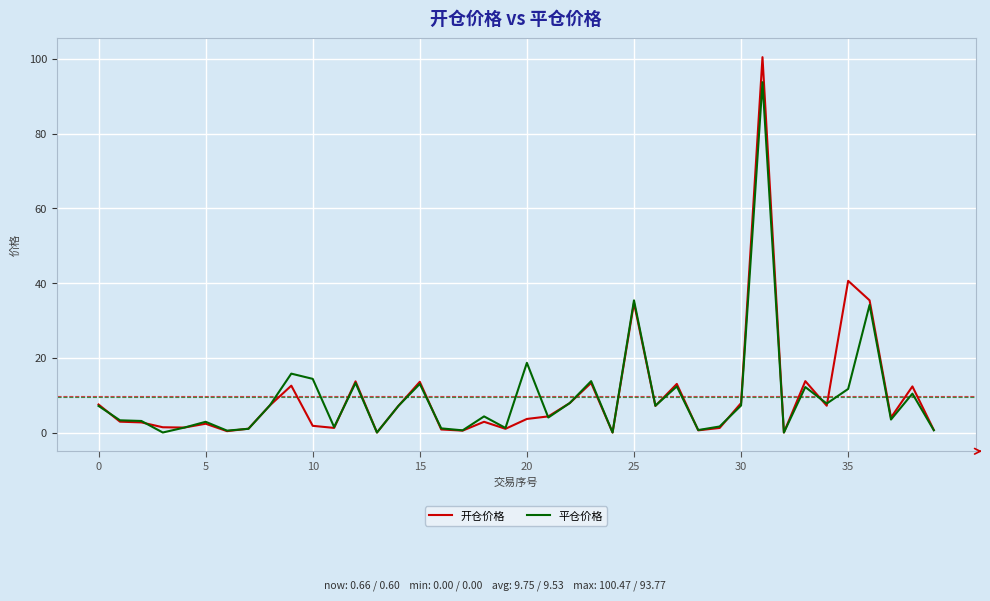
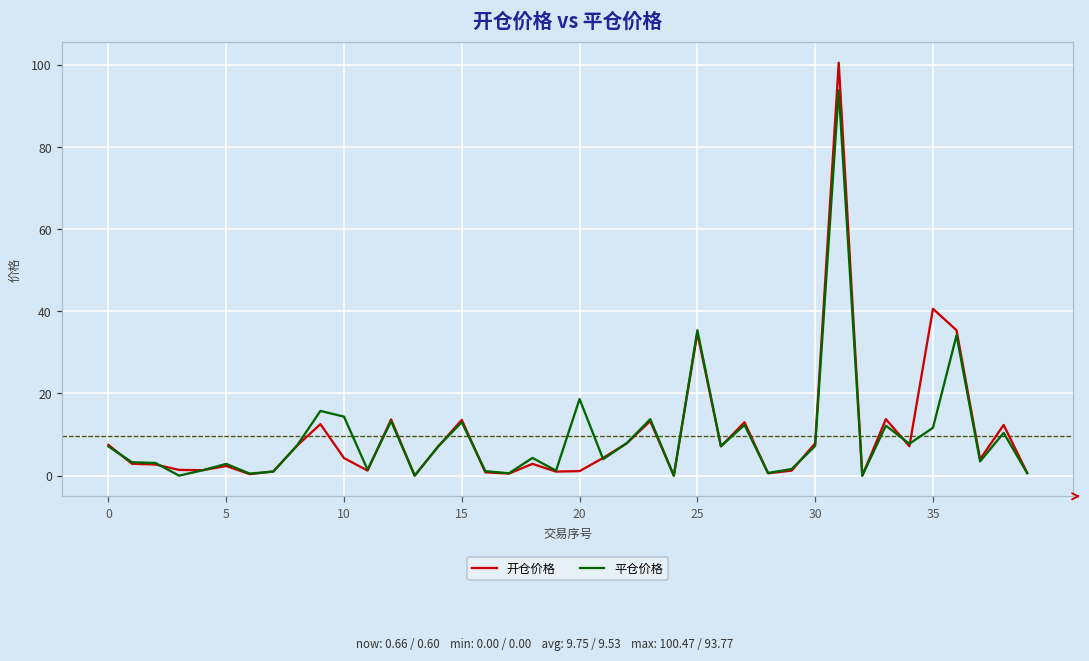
开仓价格, 10: 2 -> 4
开仓价格, 20: 4 -> 1
